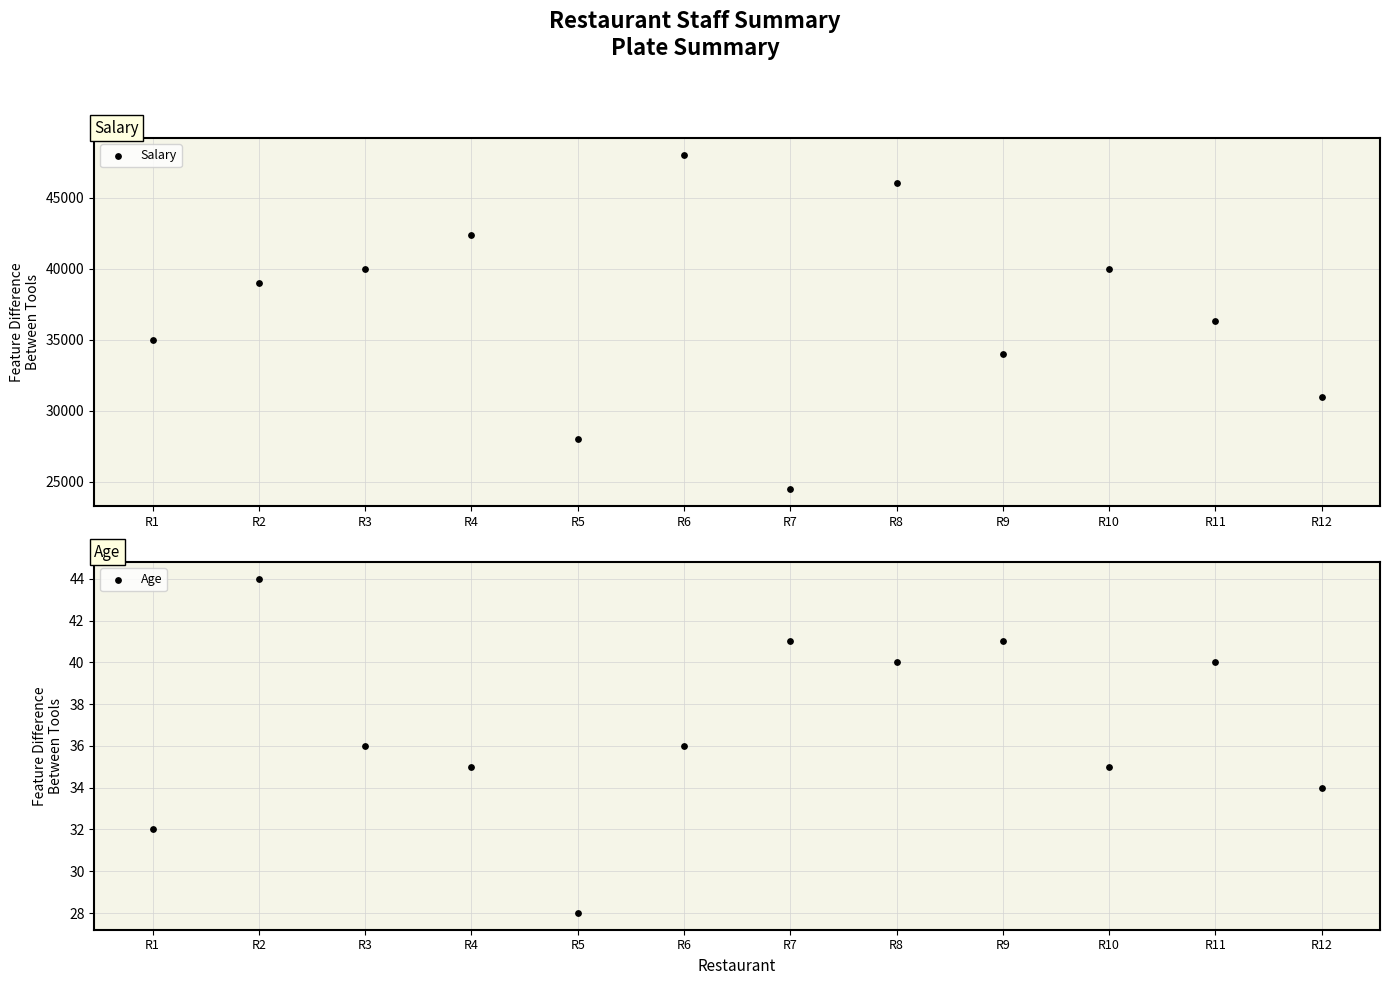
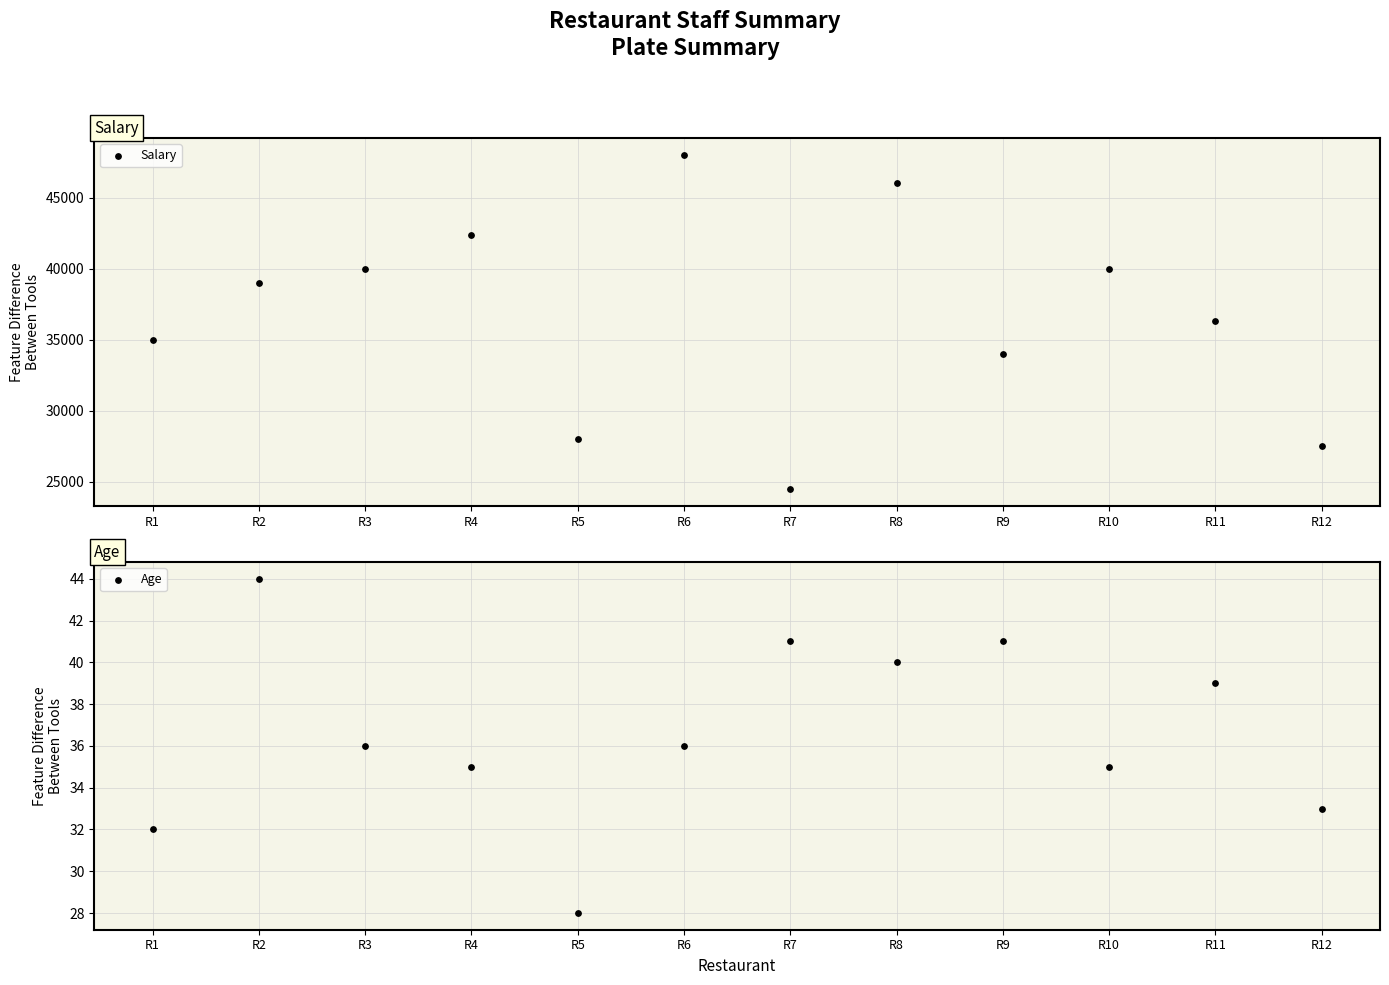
Salary, R12: 31000 -> 27500
Age, R11: 40 -> 39
Age, R12: 34 -> 33
